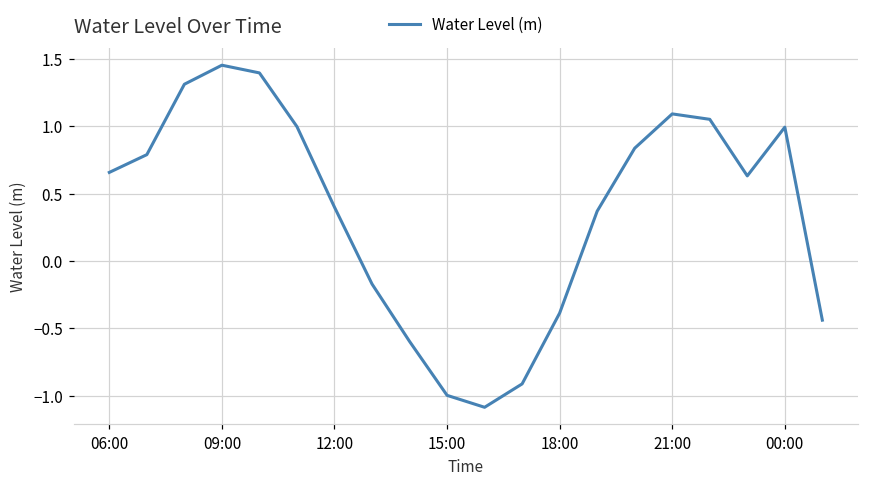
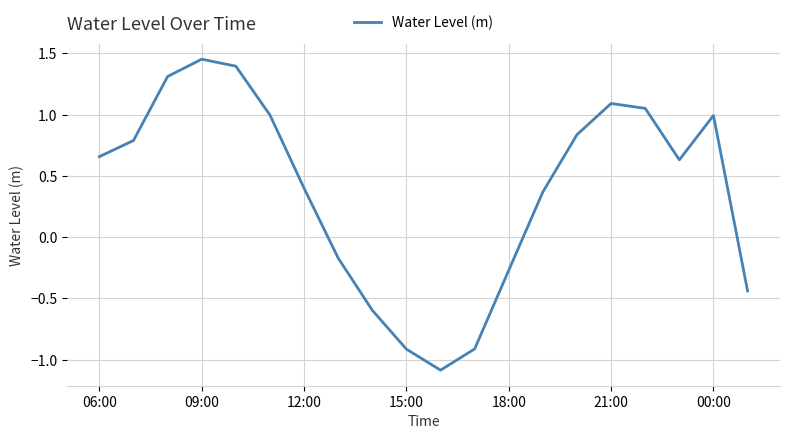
15:00: -1.00 -> -0.91
18:00: -0.39 -> -0.27
